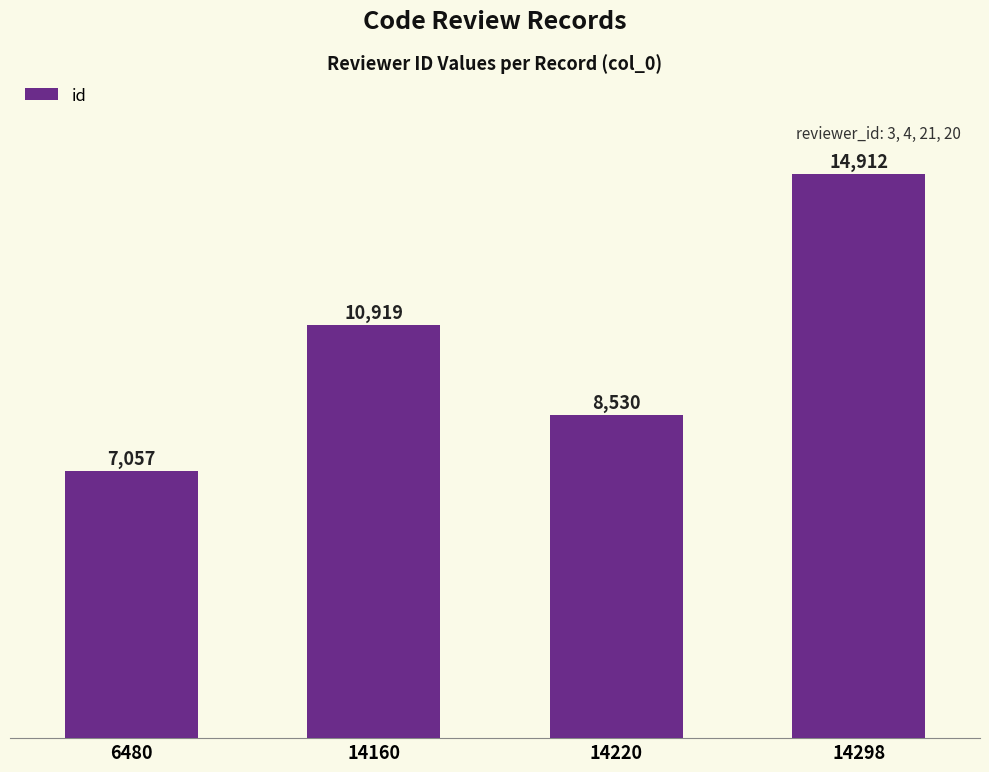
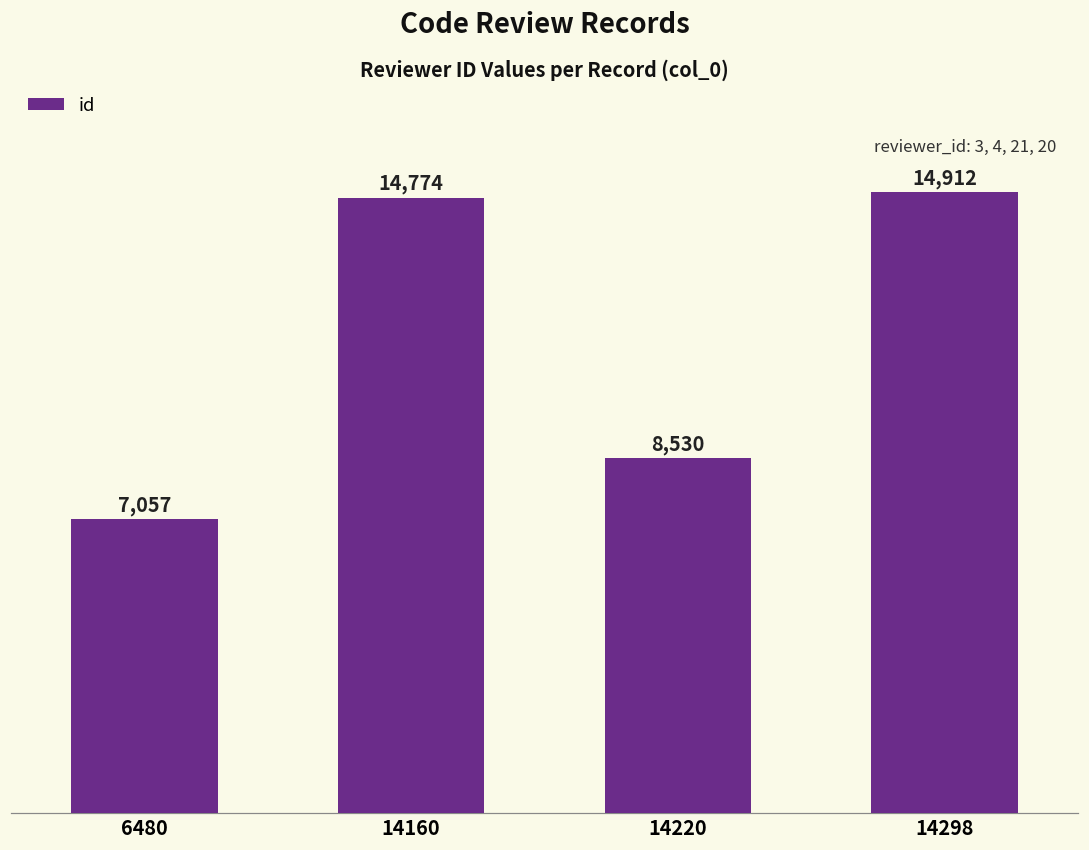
14160: 10,919 -> 14,774
